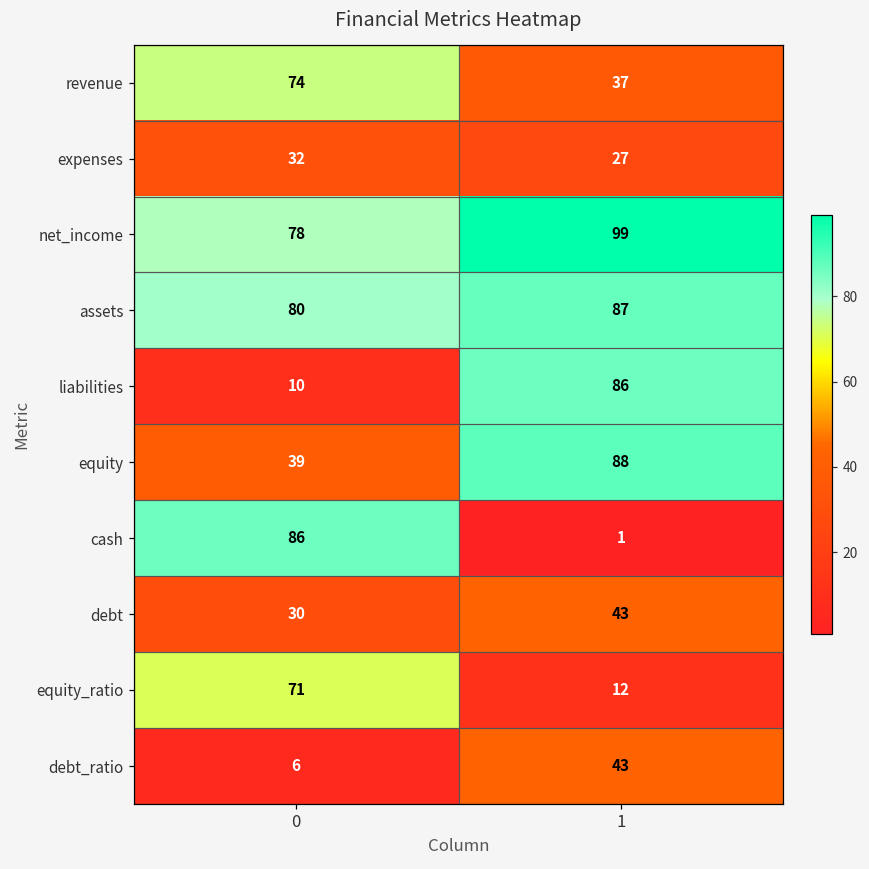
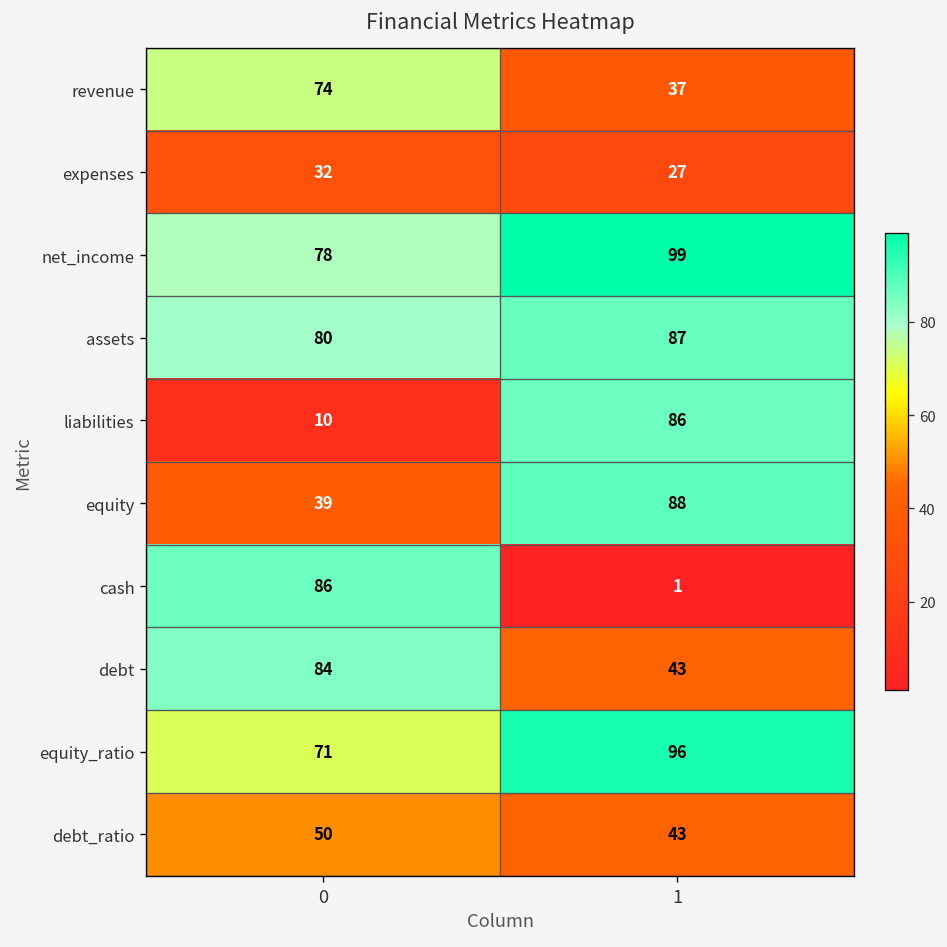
debt, 0: 30 -> 84
equity_ratio, 1: 12 -> 96
debt_ratio, 0: 6 -> 50
